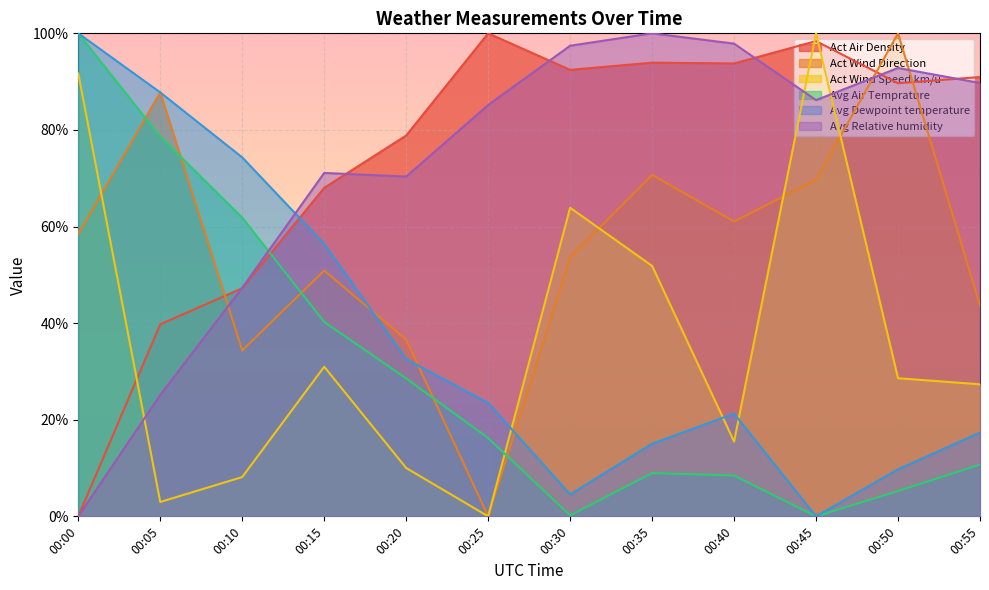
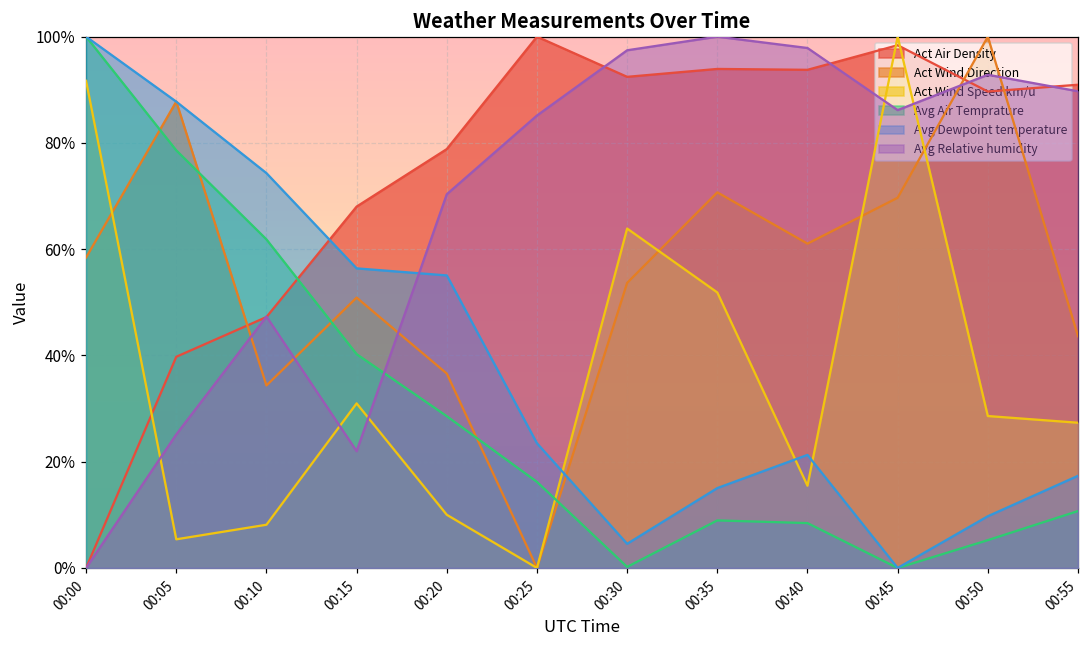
Act Wind Speed km/u, 00:05: 3% -> 5%
Avg Relative humidity, 00:15: 71% -> 22%
Avg Dewpoint temperature, 00:20: 33% -> 55%
